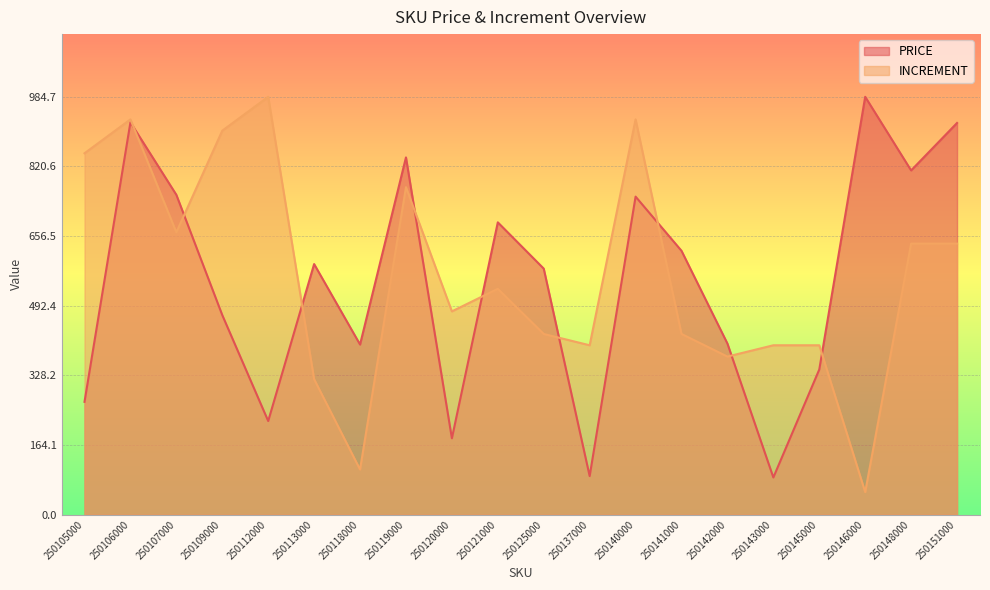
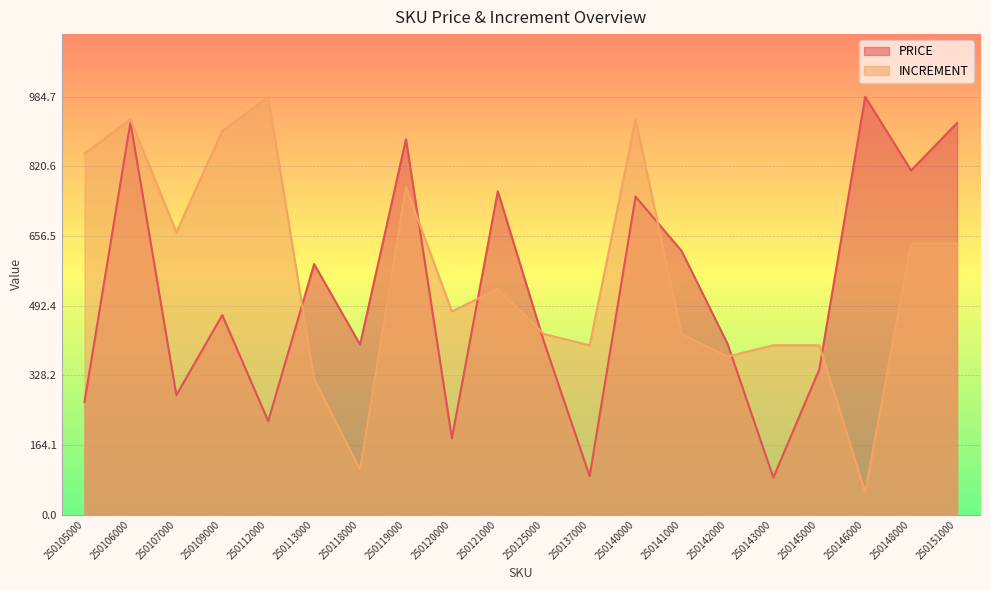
PRICE, 250107000: 750 -> 280
PRICE, 250119000: 840 -> 880
PRICE, 250121000: 690 -> 760
PRICE, 250125000: 580 -> 410
